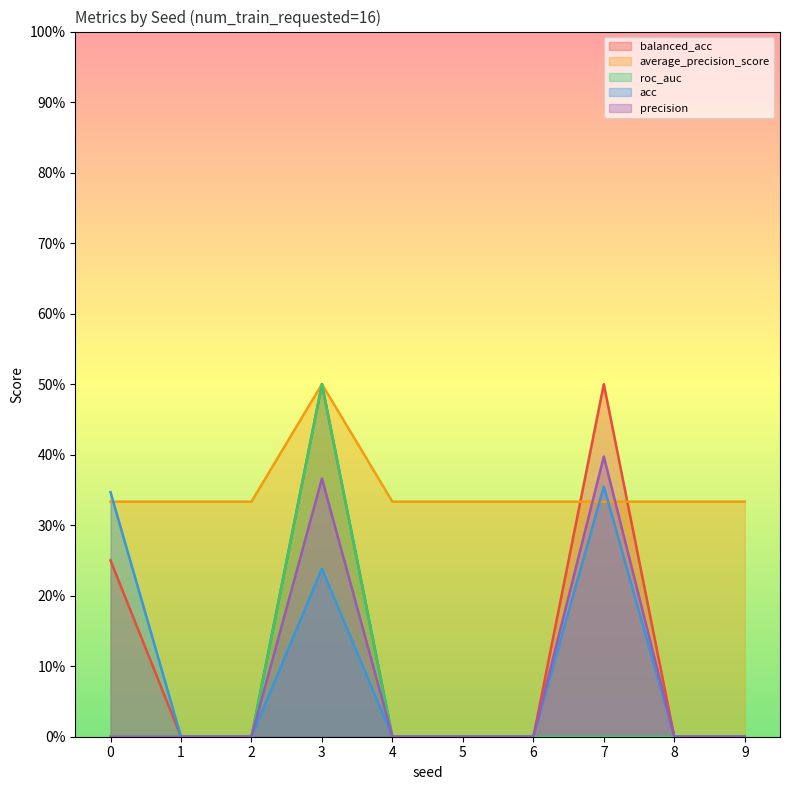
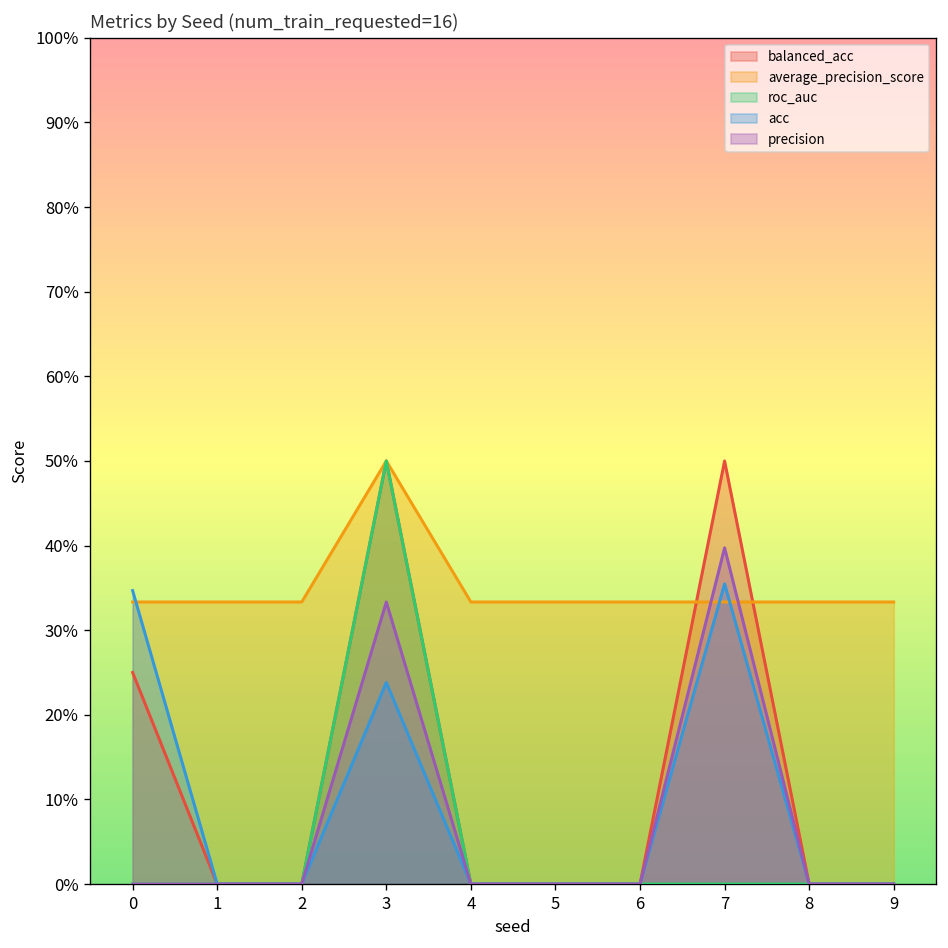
precision, 3: 37% -> 33%
